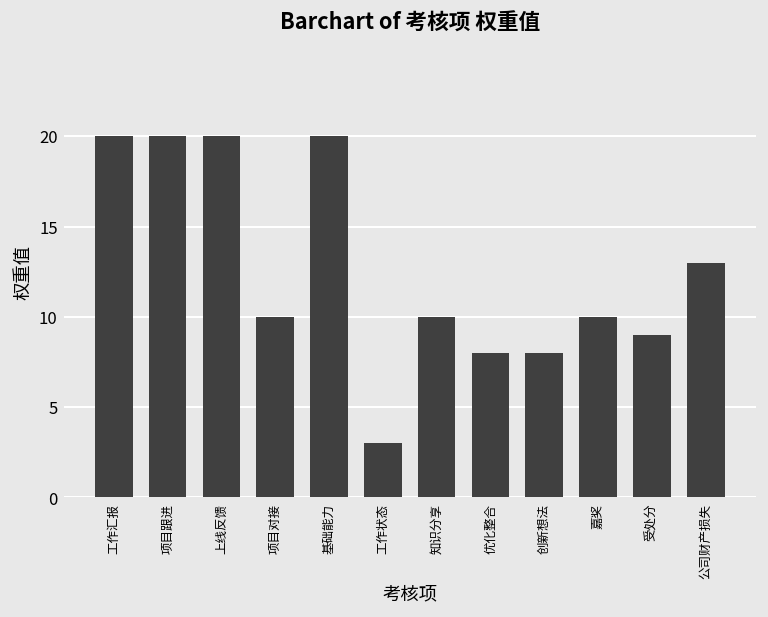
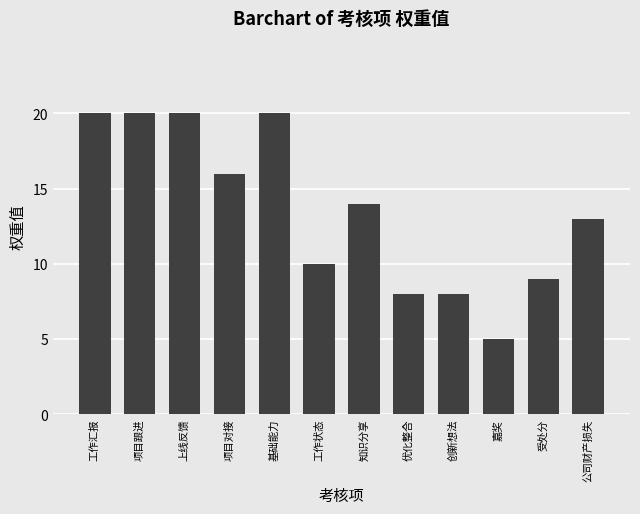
项目对接: 10 -> 16
工作状态: 3 -> 10
知识分享: 10 -> 14
嘉奖: 10 -> 5
